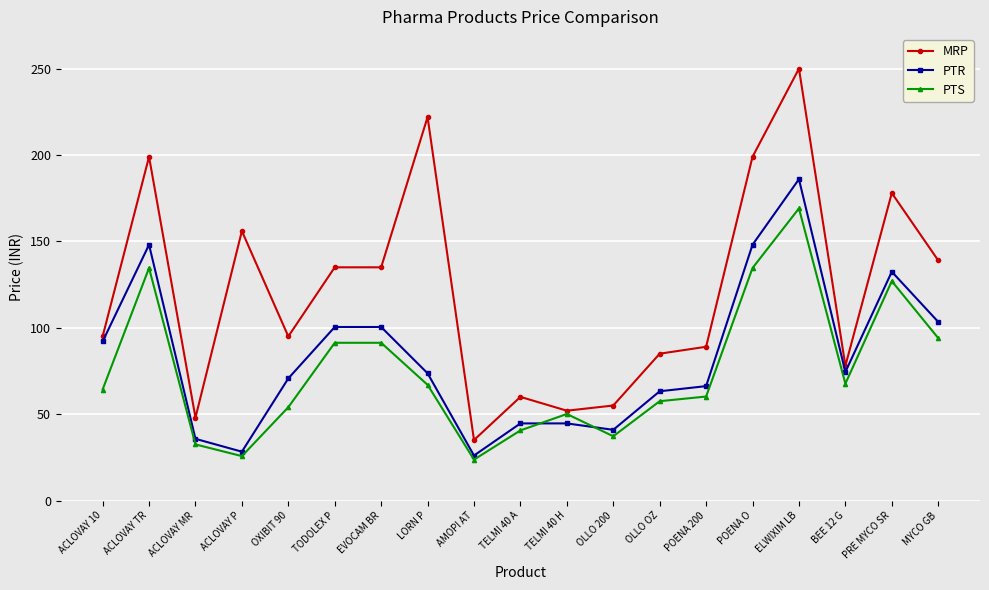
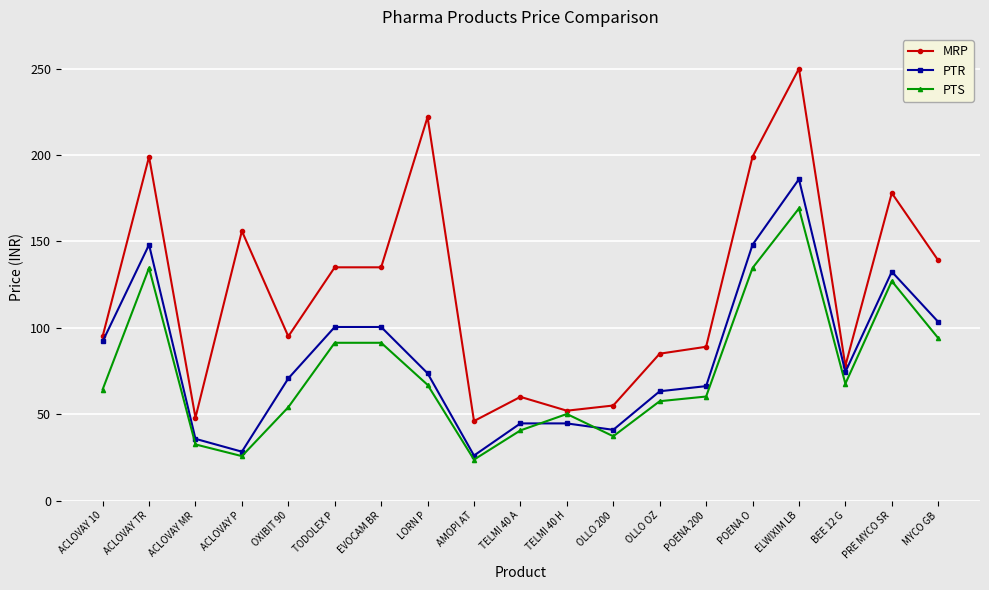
MRP, AMOPI AT: 35 -> 46
